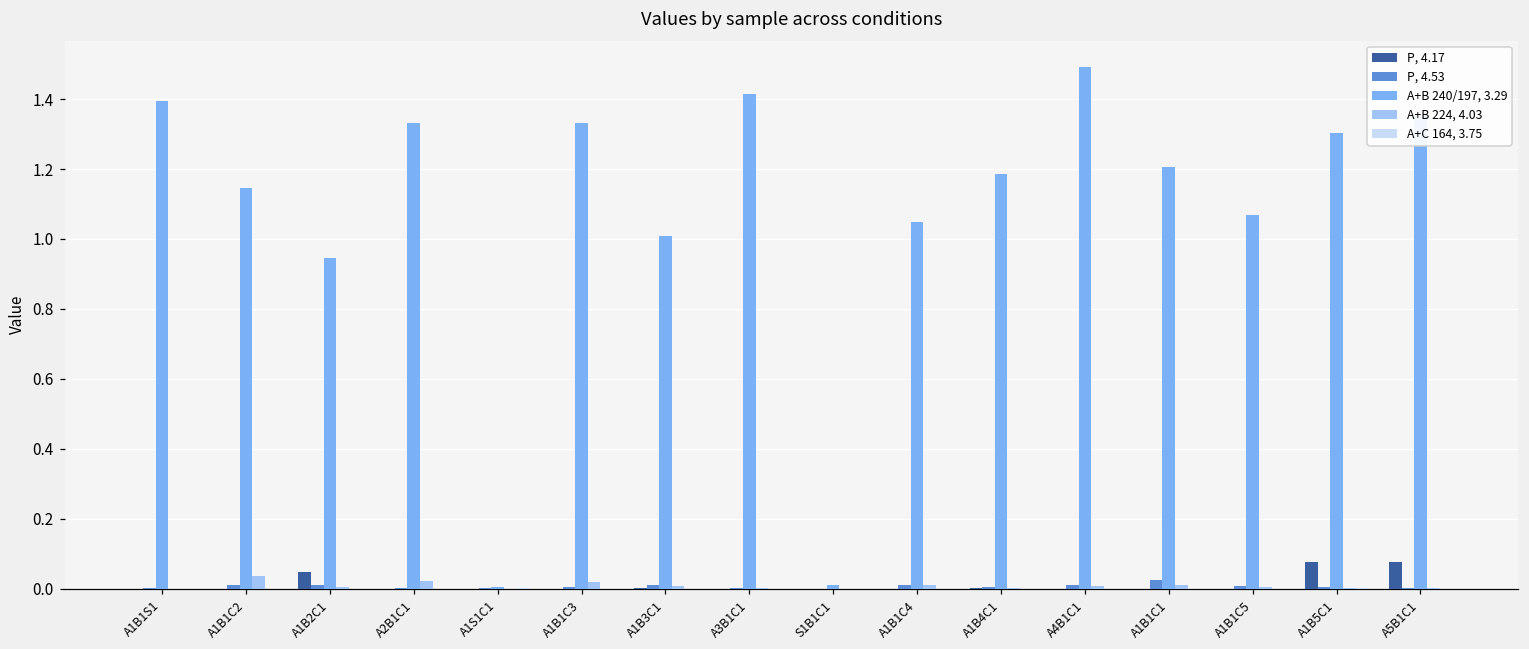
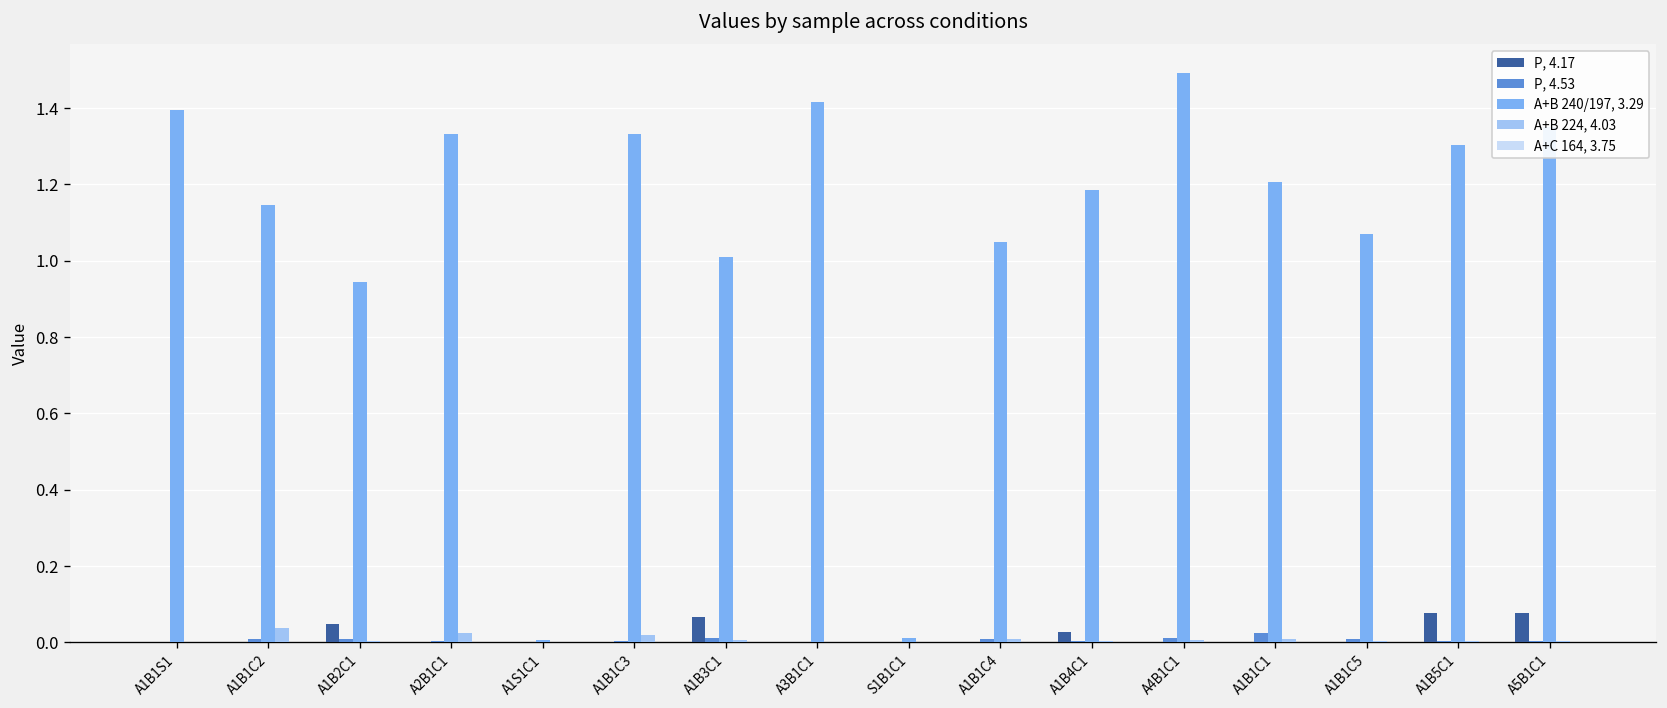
P, 4.17, A1B3C1: 0.00 -> 0.07
P, 4.17, A1B4C1: 0.00 -> 0.03
